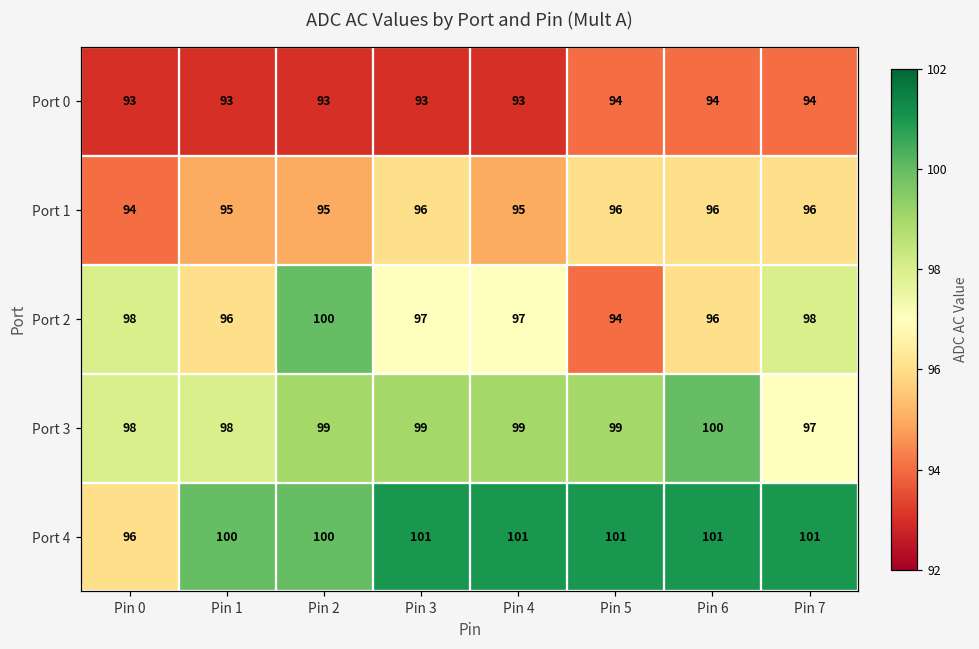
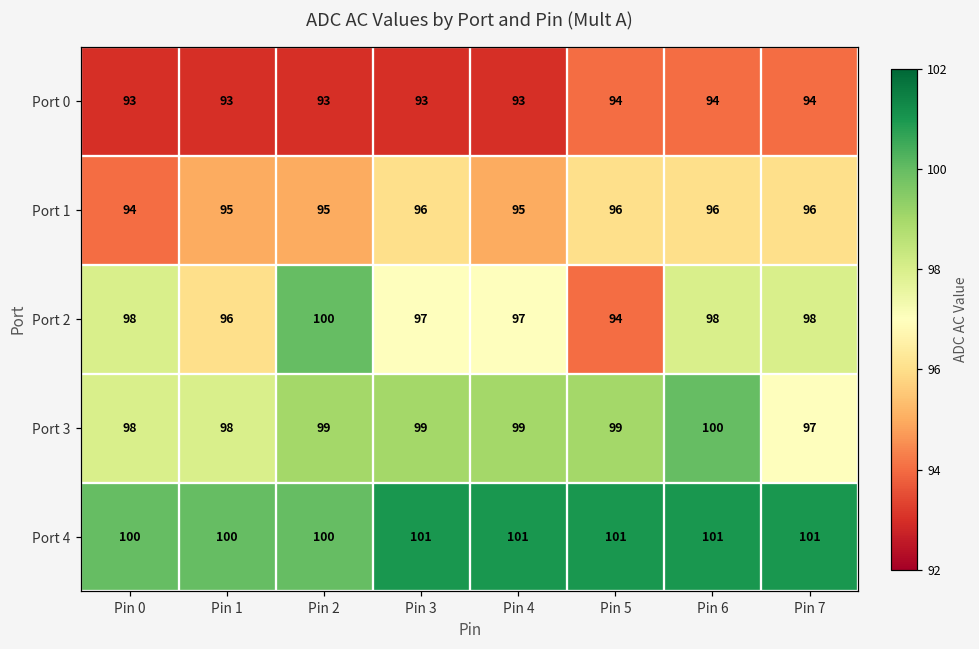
Port 2, Pin 6: 96 -> 98
Port 4, Pin 0: 96 -> 100
